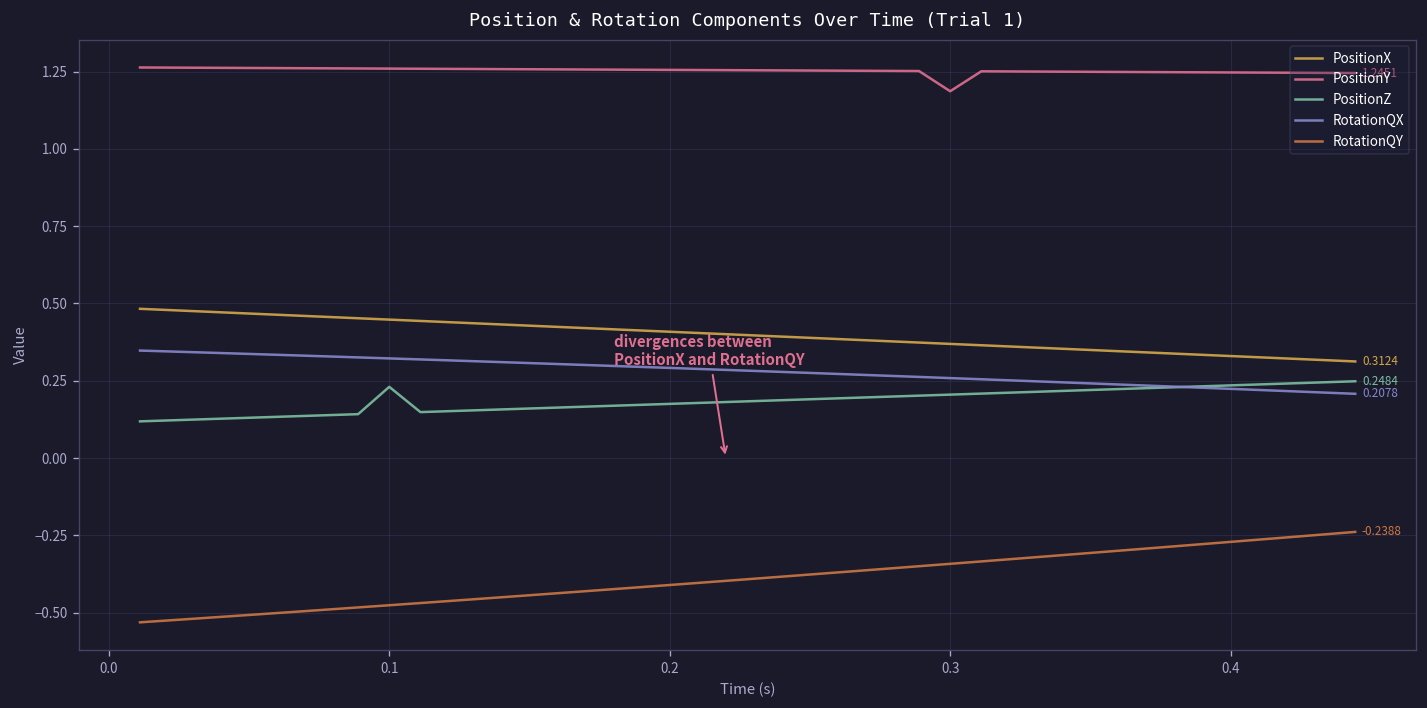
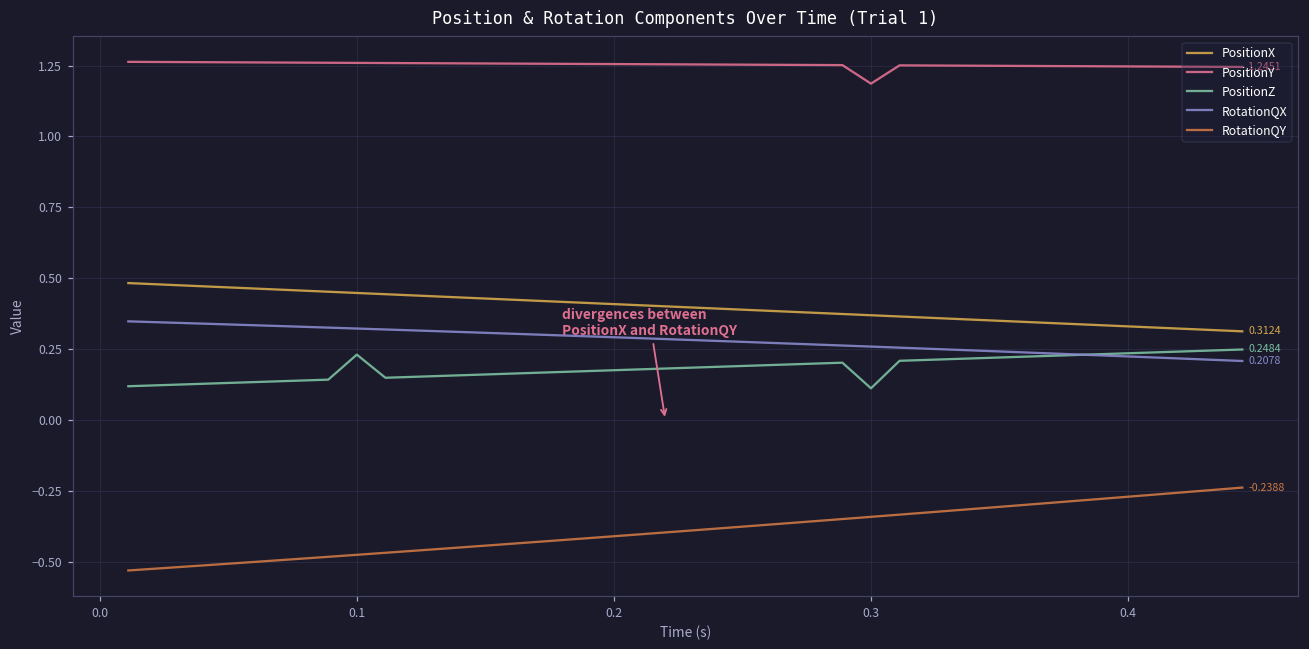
PositionZ, 0.3: 0.21 -> 0.11
